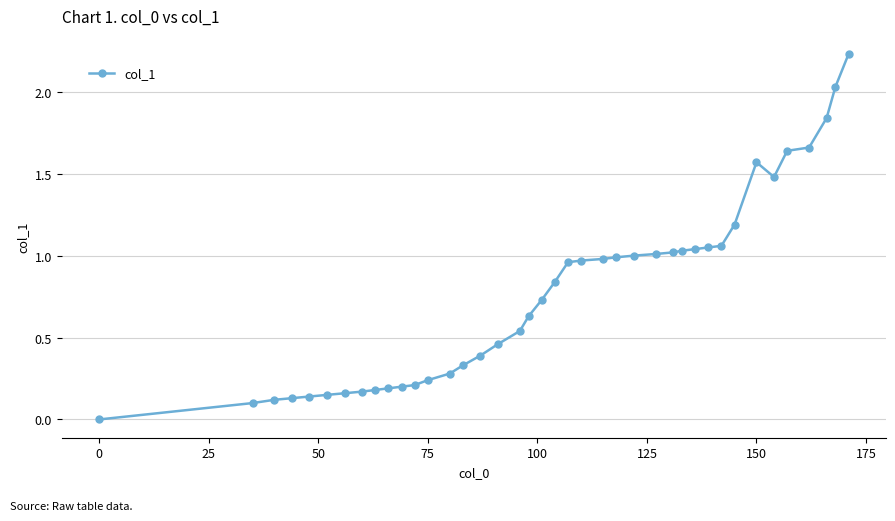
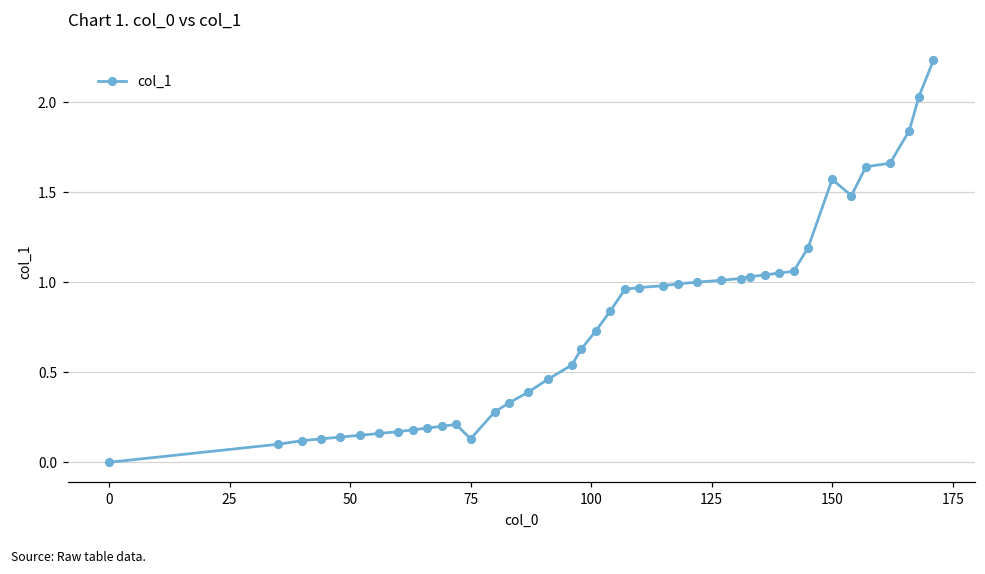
75: 0.24 -> 0.13
